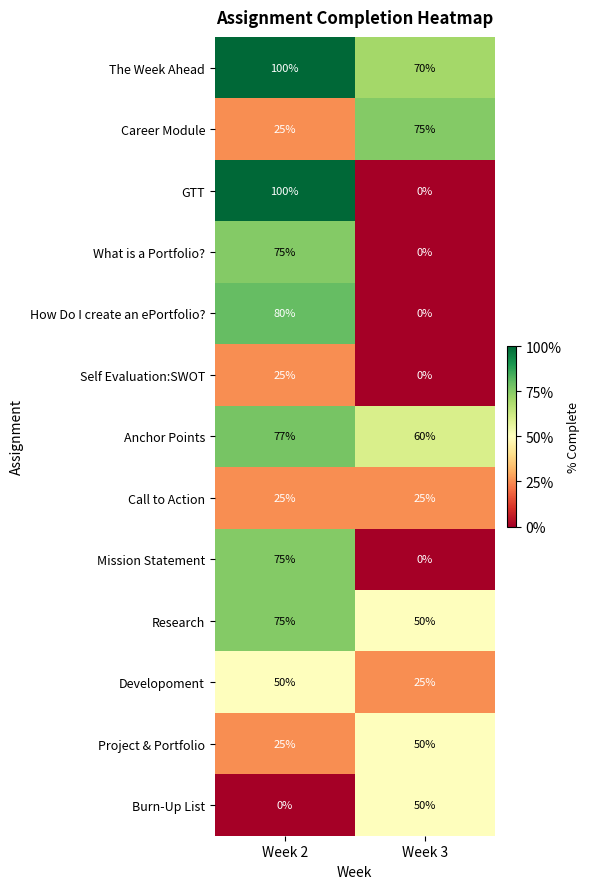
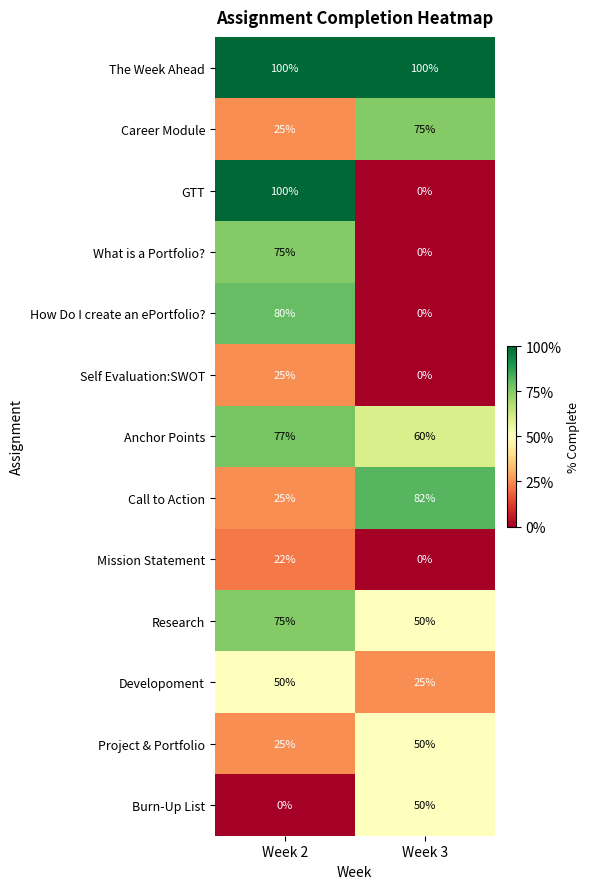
The Week Ahead, Week 3: 70% -> 100%
Call to Action, Week 3: 25% -> 82%
Mission Statement, Week 2: 75% -> 22%
